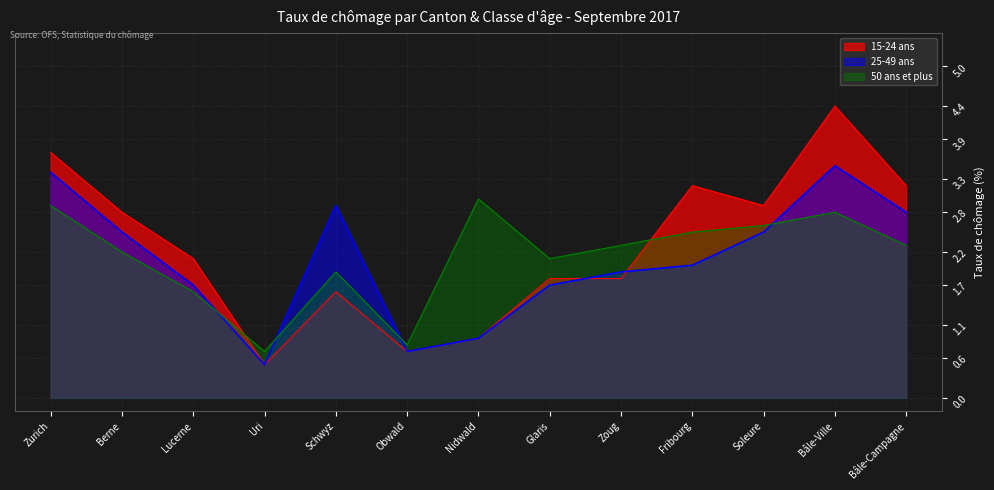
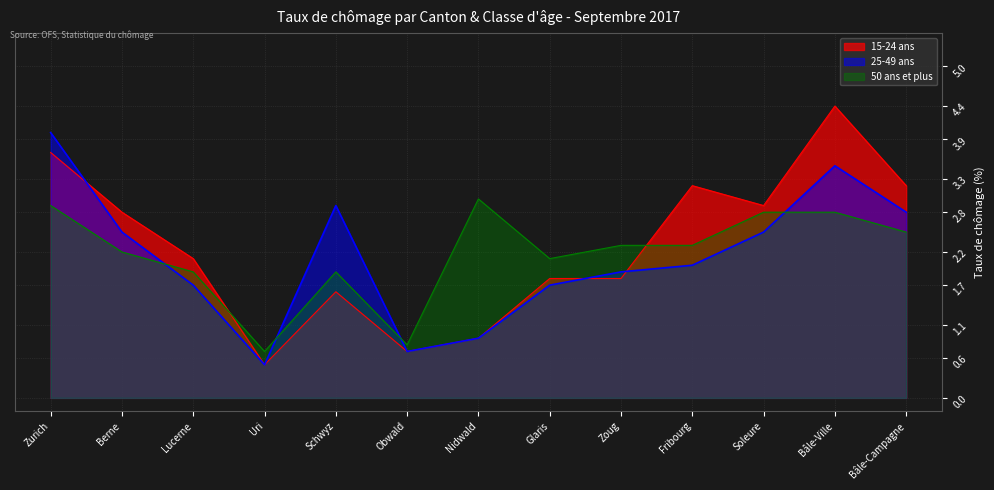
25-49 ans, Zurich: 3.4 -> 4.0
50 ans et plus, Lucerne: 1.6 -> 1.9
50 ans et plus, Fribourg: 2.5 -> 2.3
50 ans et plus, Soleure: 2.6 -> 2.8
50 ans et plus, Bâle-Campagne: 2.3 -> 2.5
